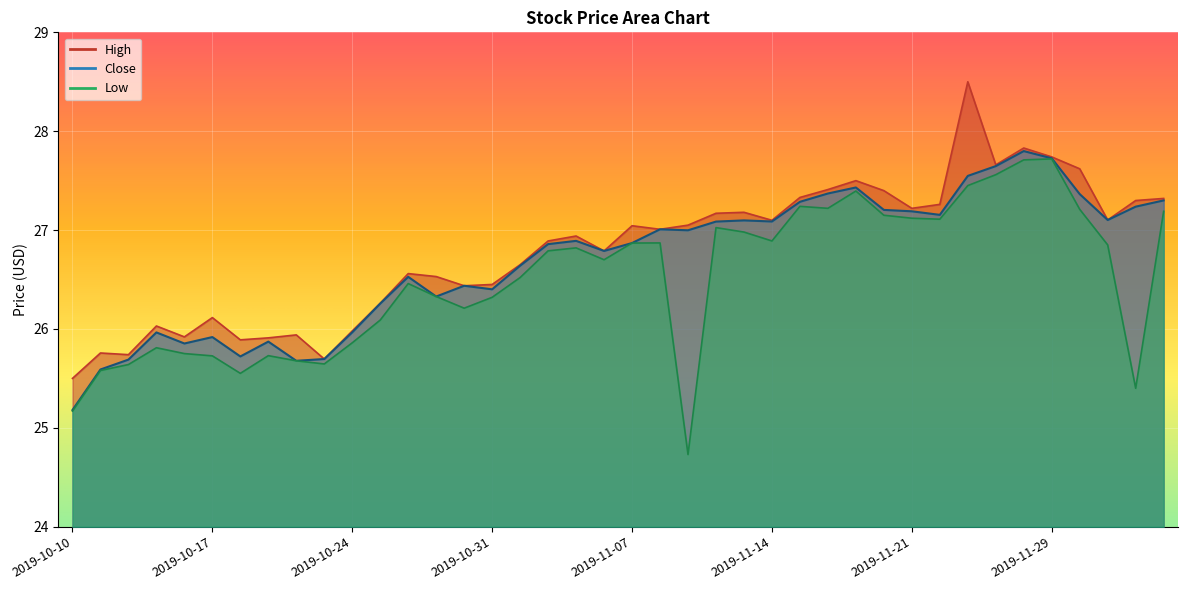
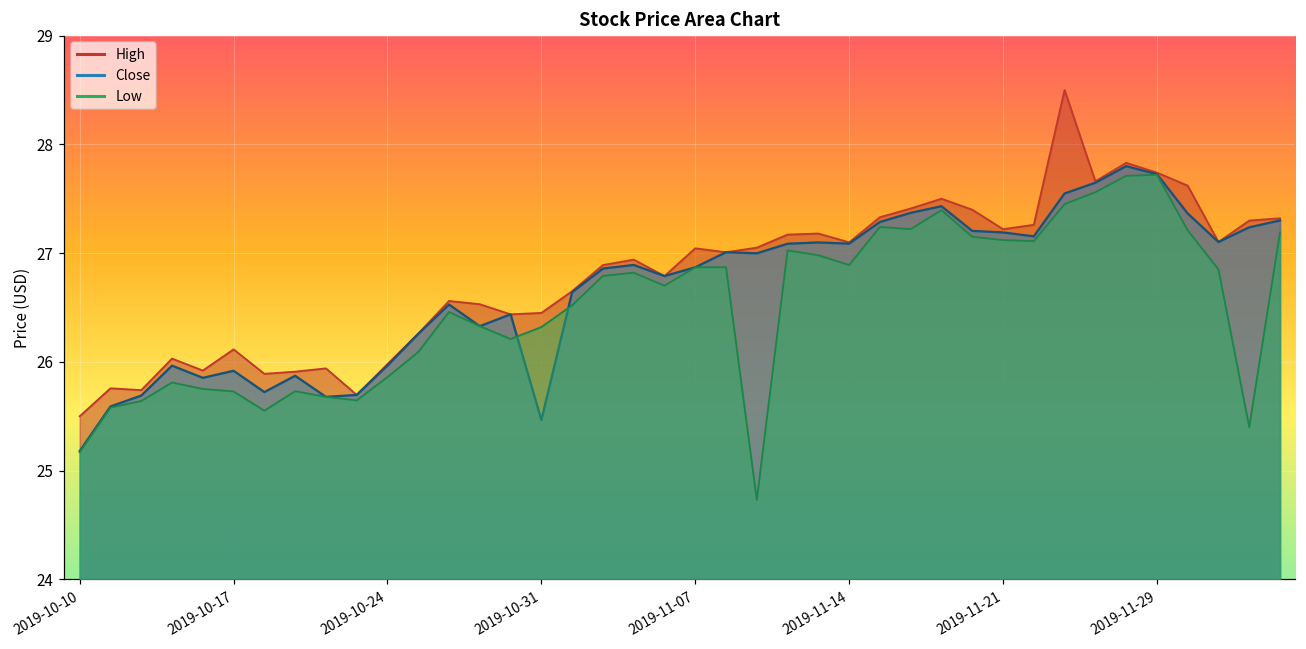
Close, 2019-10-31: 26.4 -> 25.5
